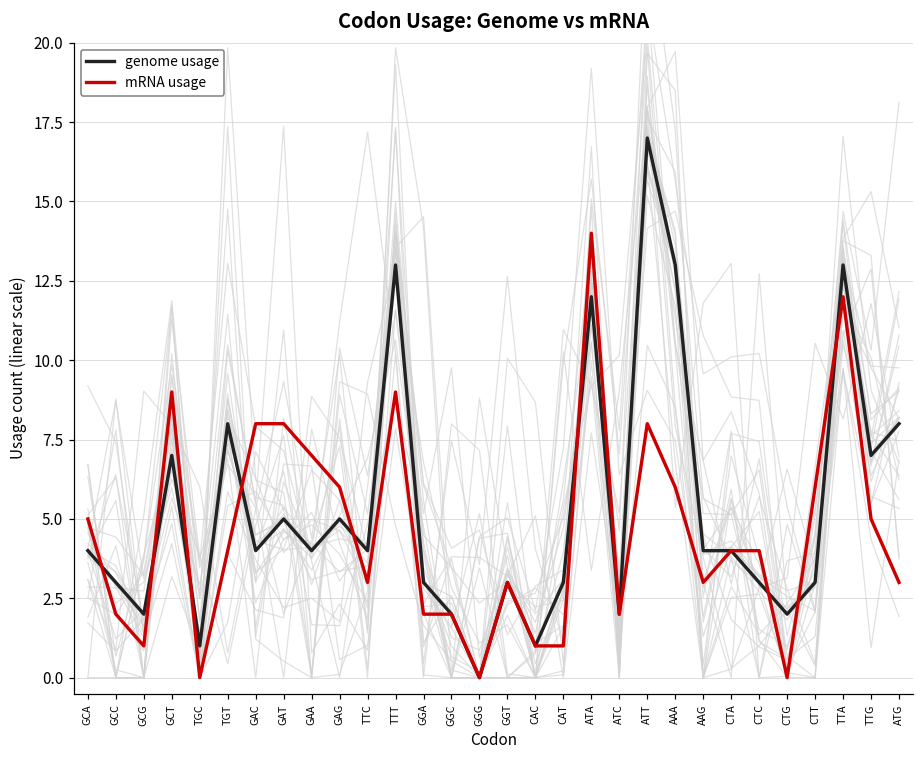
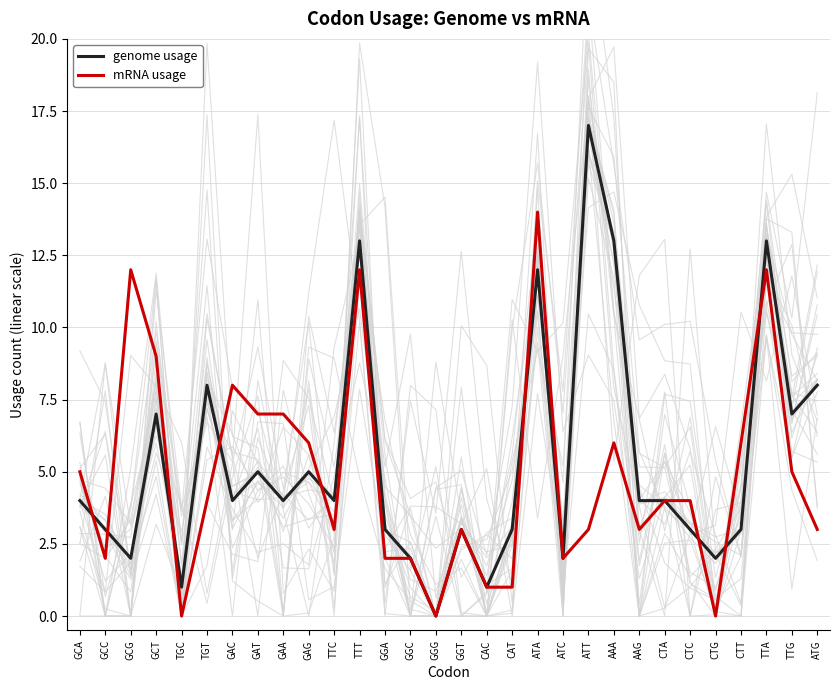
mRNA usage, GCG: 1 -> 12
mRNA usage, GAT: 8 -> 7
mRNA usage, TTT: 9 -> 12
mRNA usage, ATT: 8 -> 3
